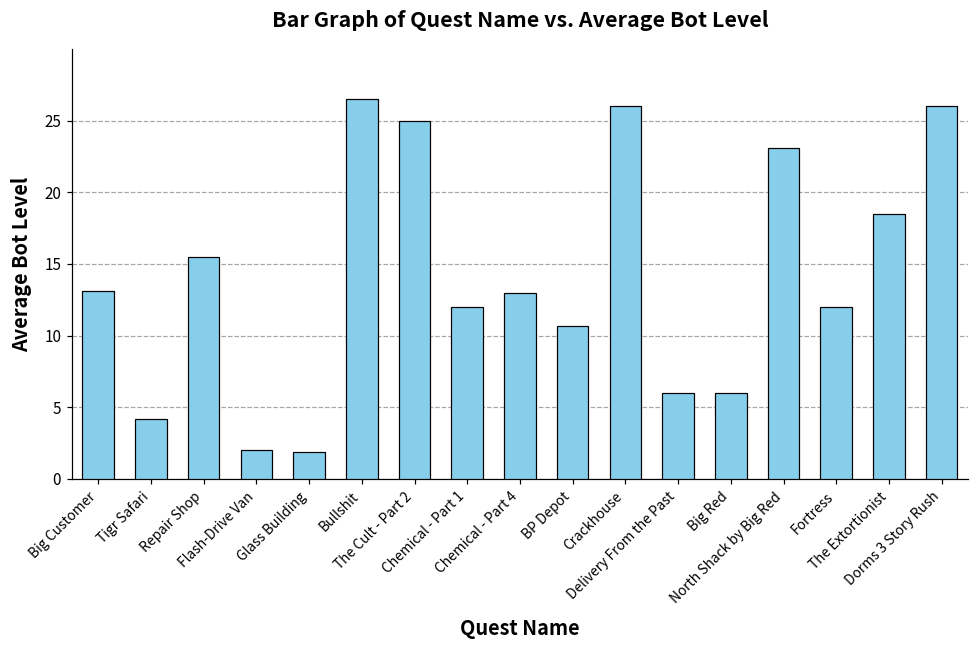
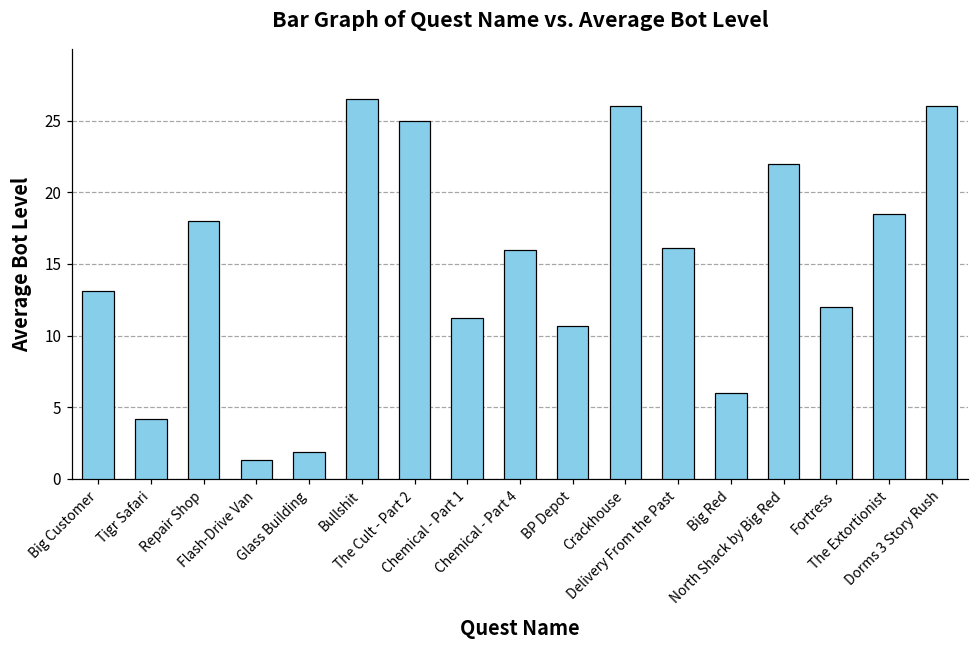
Repair Shop: 15.5 -> 18.0
Flash-Drive Van: 2.0 -> 1.3
Chemical - Part 1: 12.0 -> 11.2
Chemical - Part 4: 13 -> 16
Delivery From the Past: 6.0 -> 16.1
North Shack by Big Red: 23.1 -> 22.0
